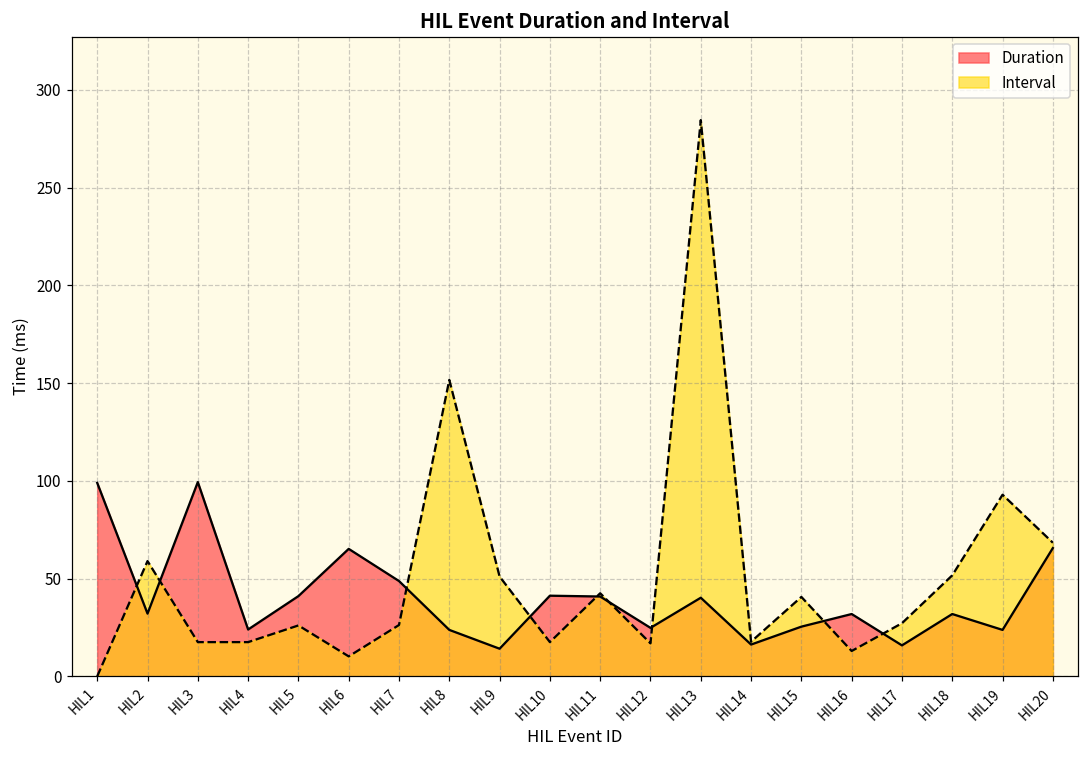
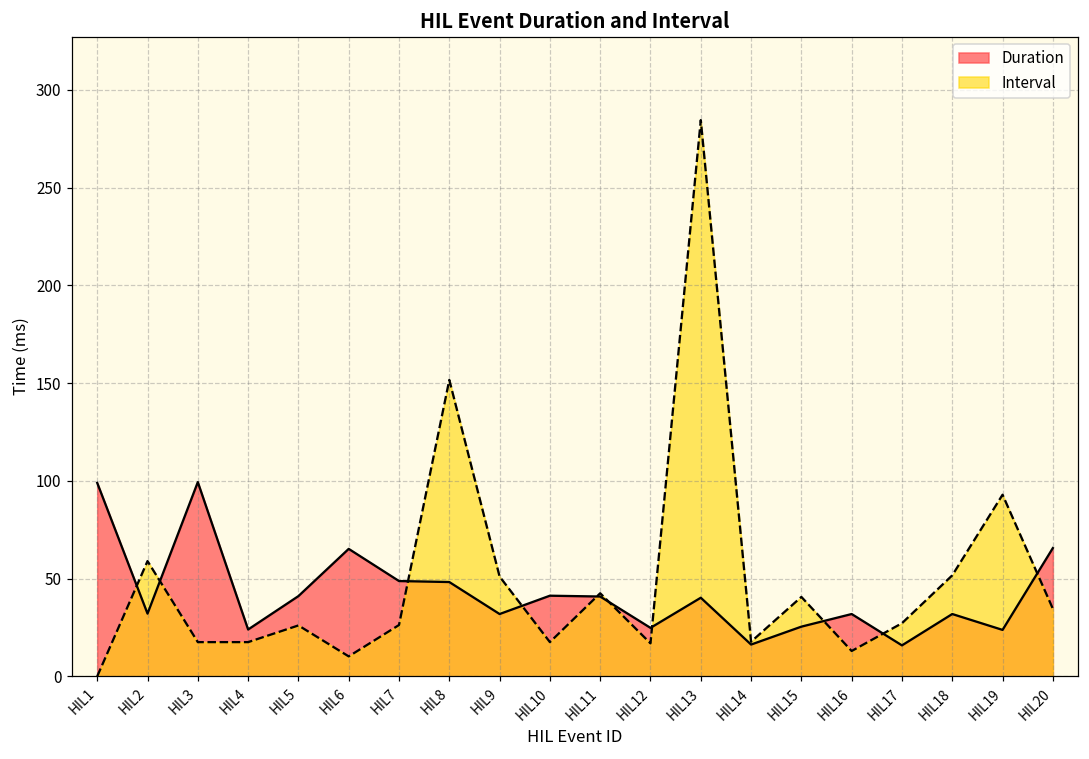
Duration, HIL8: 24 -> 48
Duration, HIL9: 14 -> 32
Interval, HIL20: 68 -> 35
